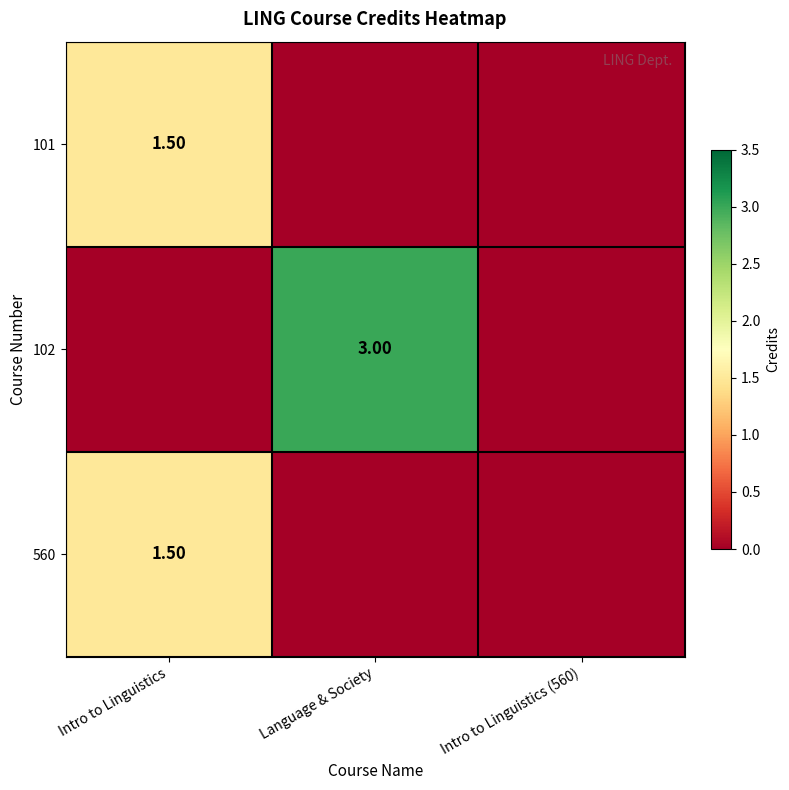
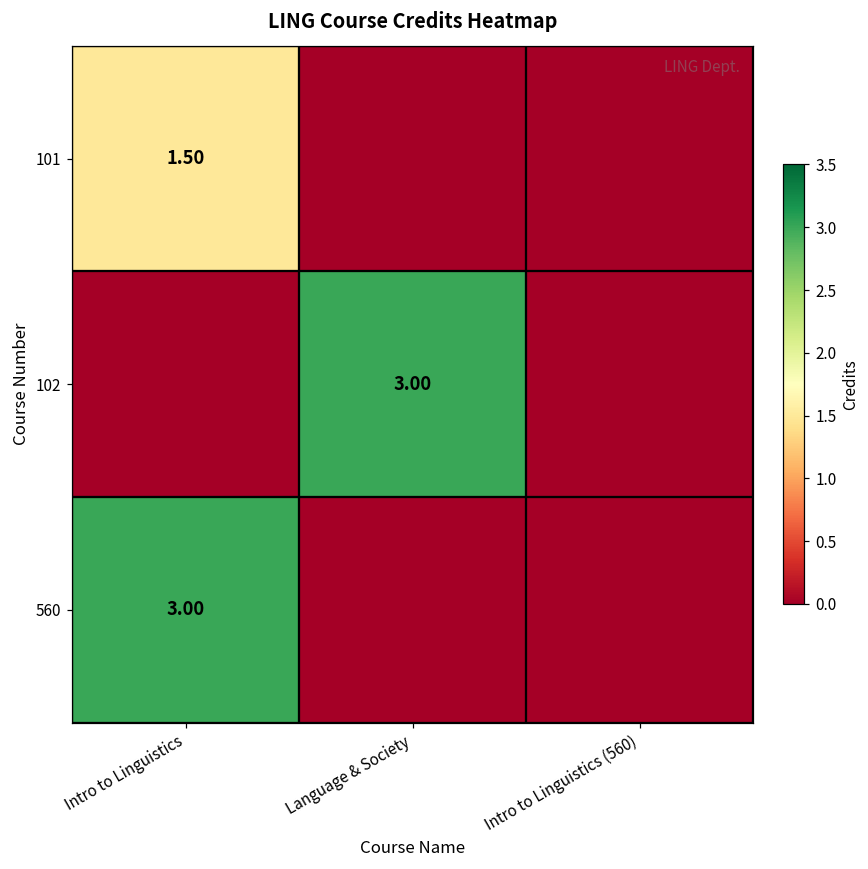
560, Intro to Linguistics: 1.50 -> 3.00
